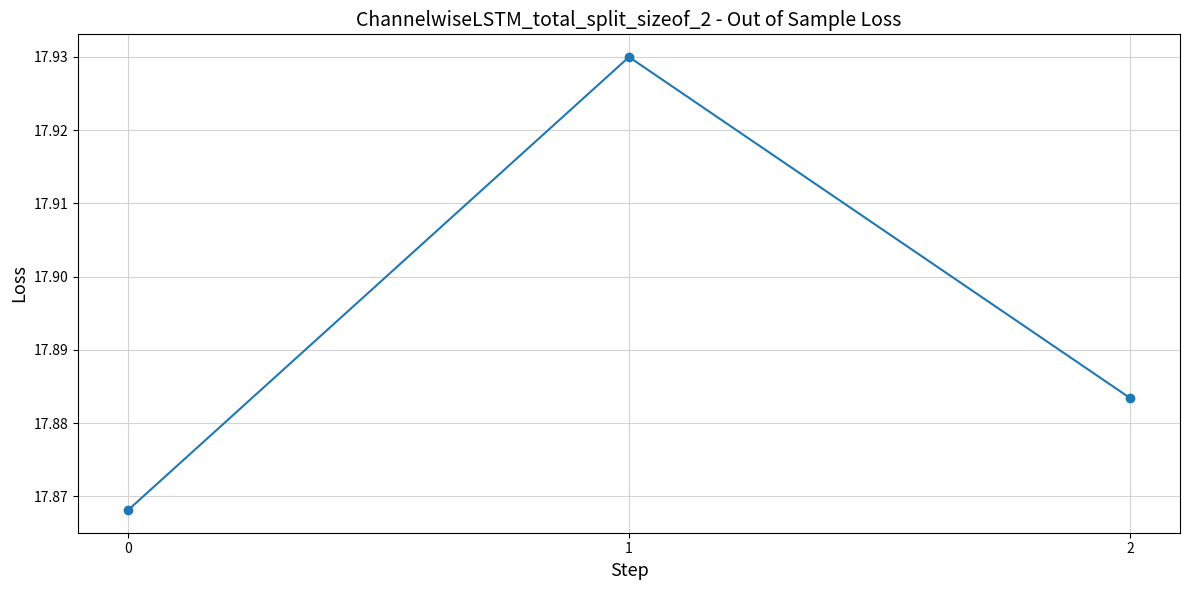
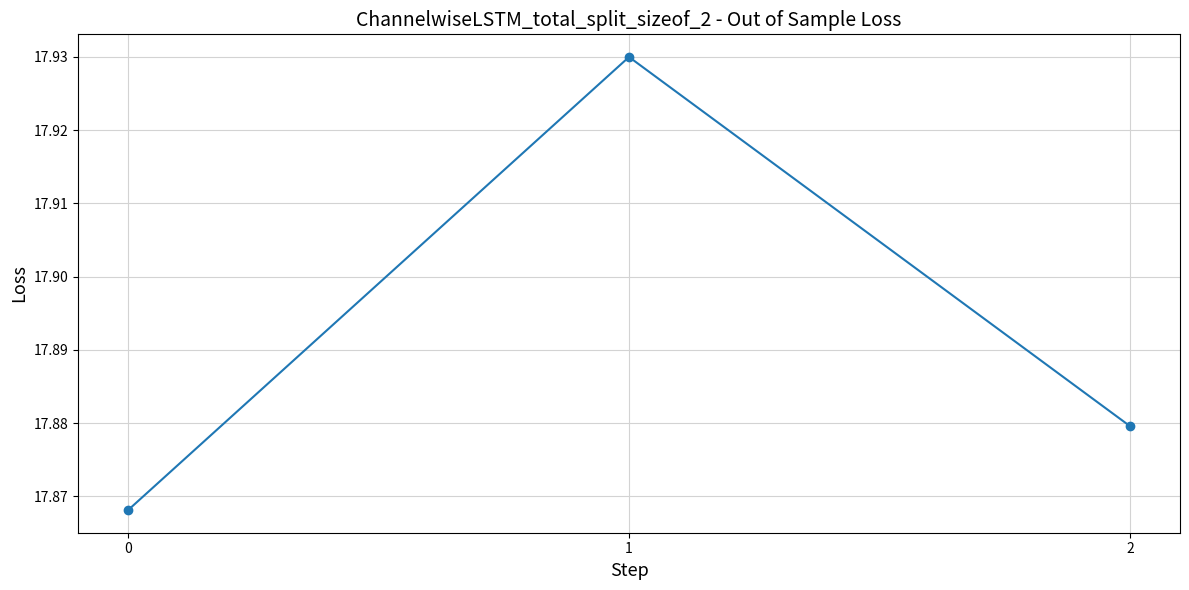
2: 17.883 -> 17.880
